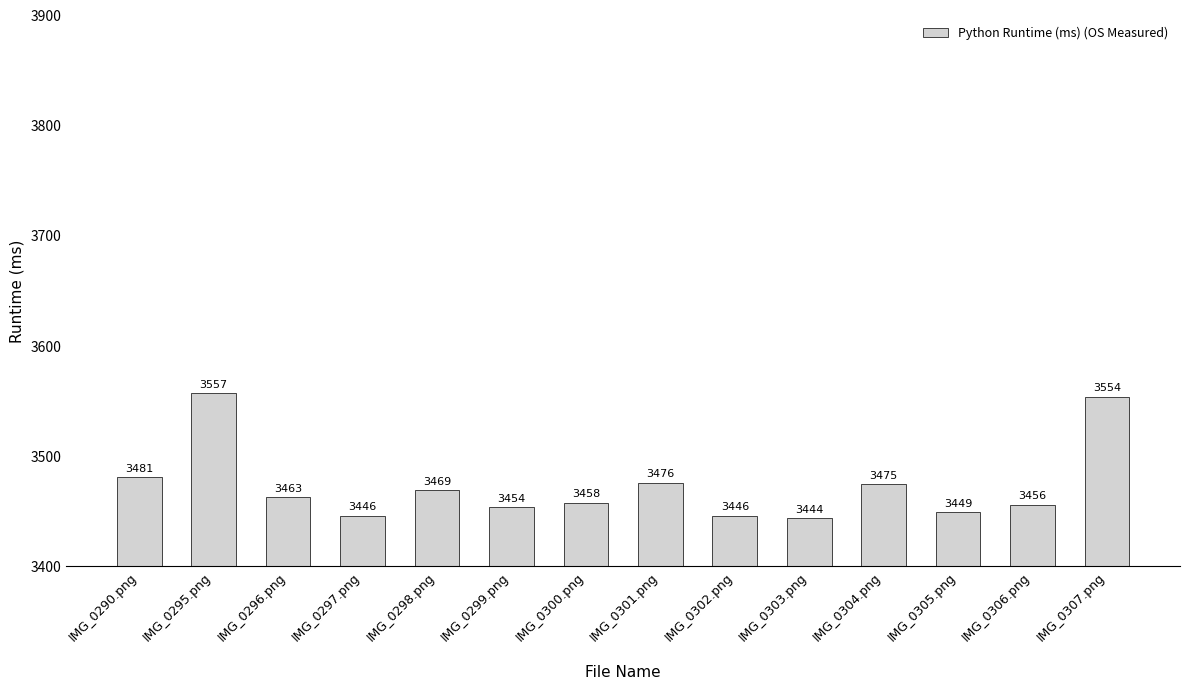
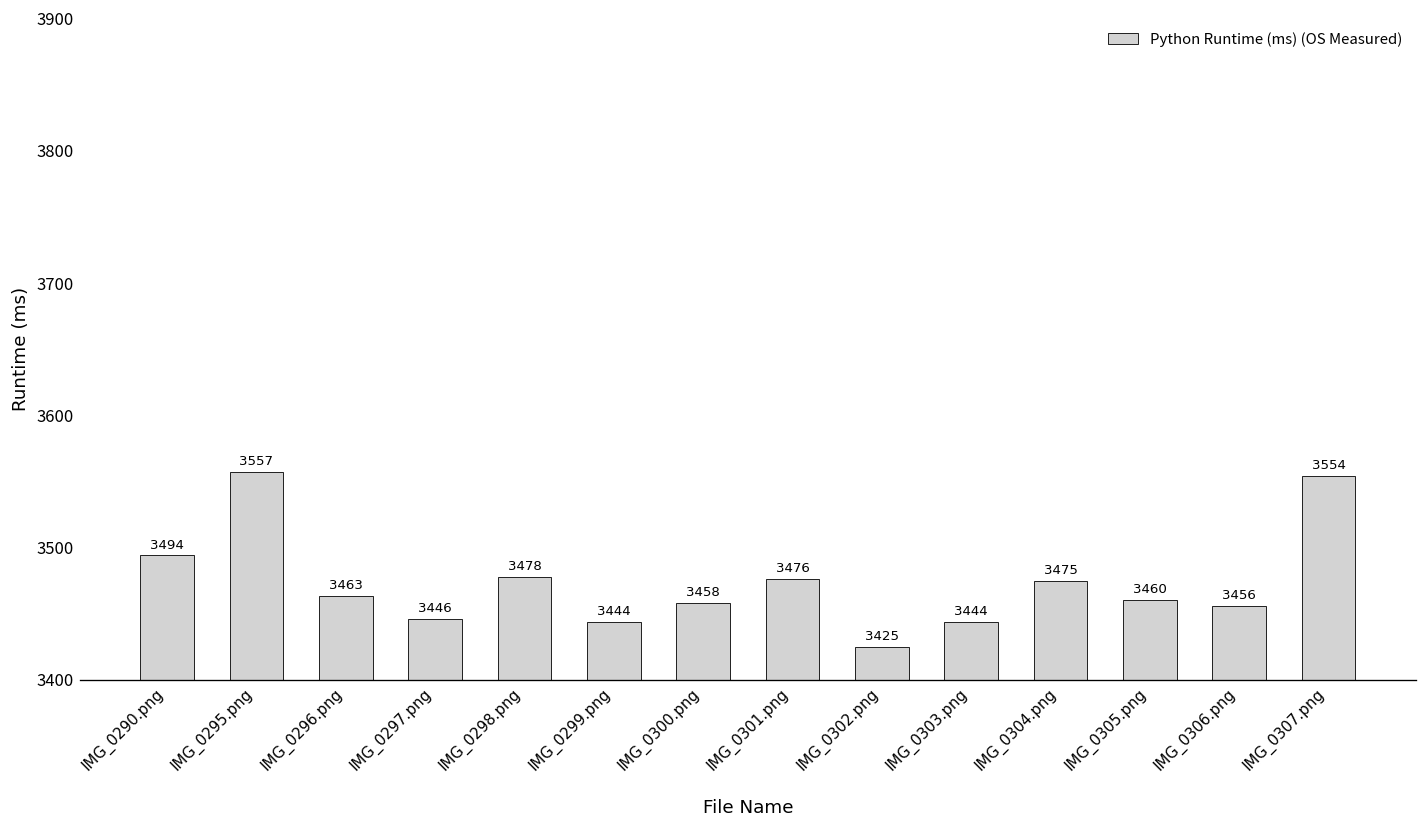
IMG_0290.png: 3481 -> 3494
IMG_0298.png: 3469 -> 3478
IMG_0299.png: 3454 -> 3444
IMG_0302.png: 3446 -> 3425
IMG_0305.png: 3449 -> 3460
